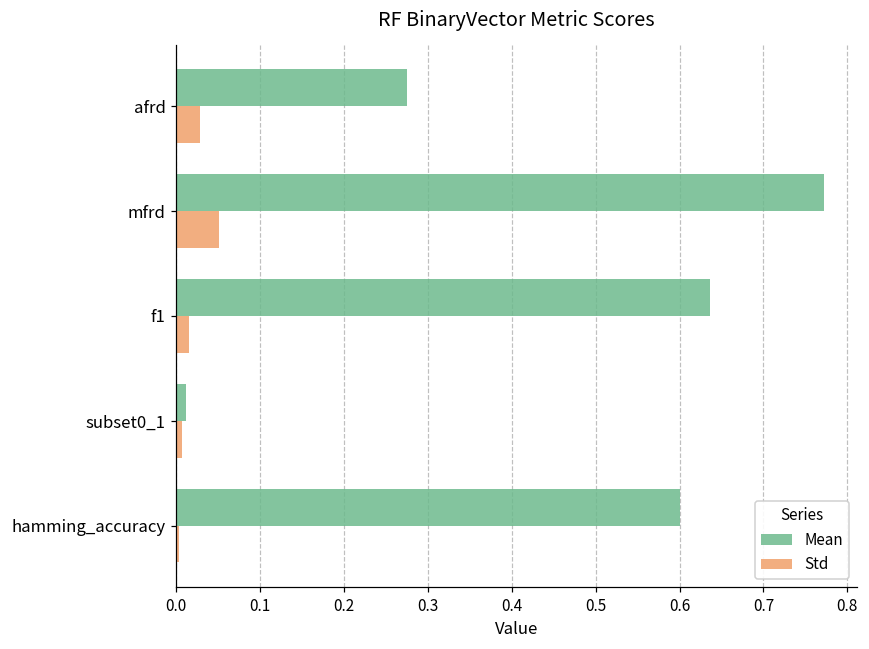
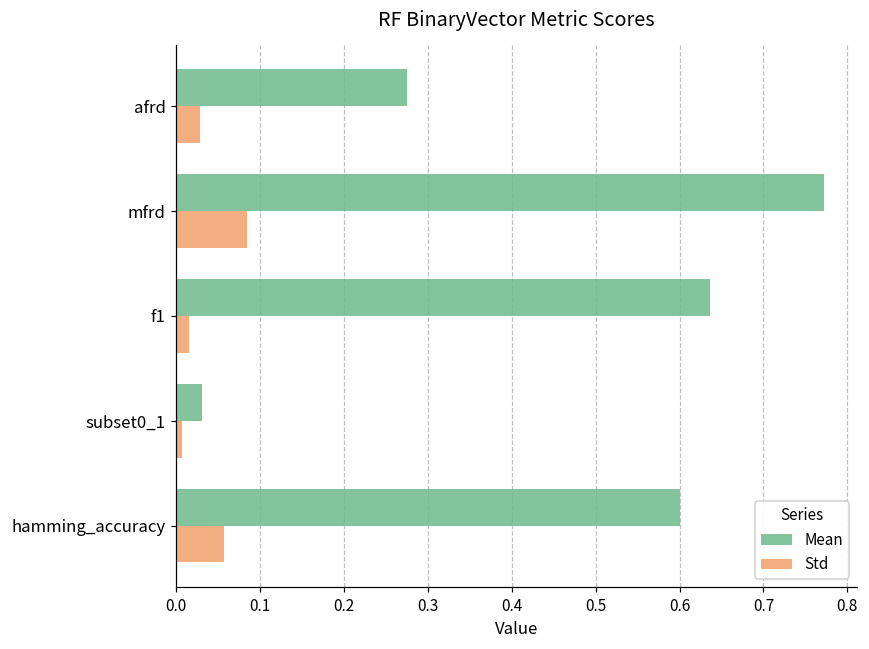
Std, mfrd: 0.05 -> 0.08
Mean, subset0_1: 0.01 -> 0.03
Std, hamming_accuracy: 0.00 -> 0.06
